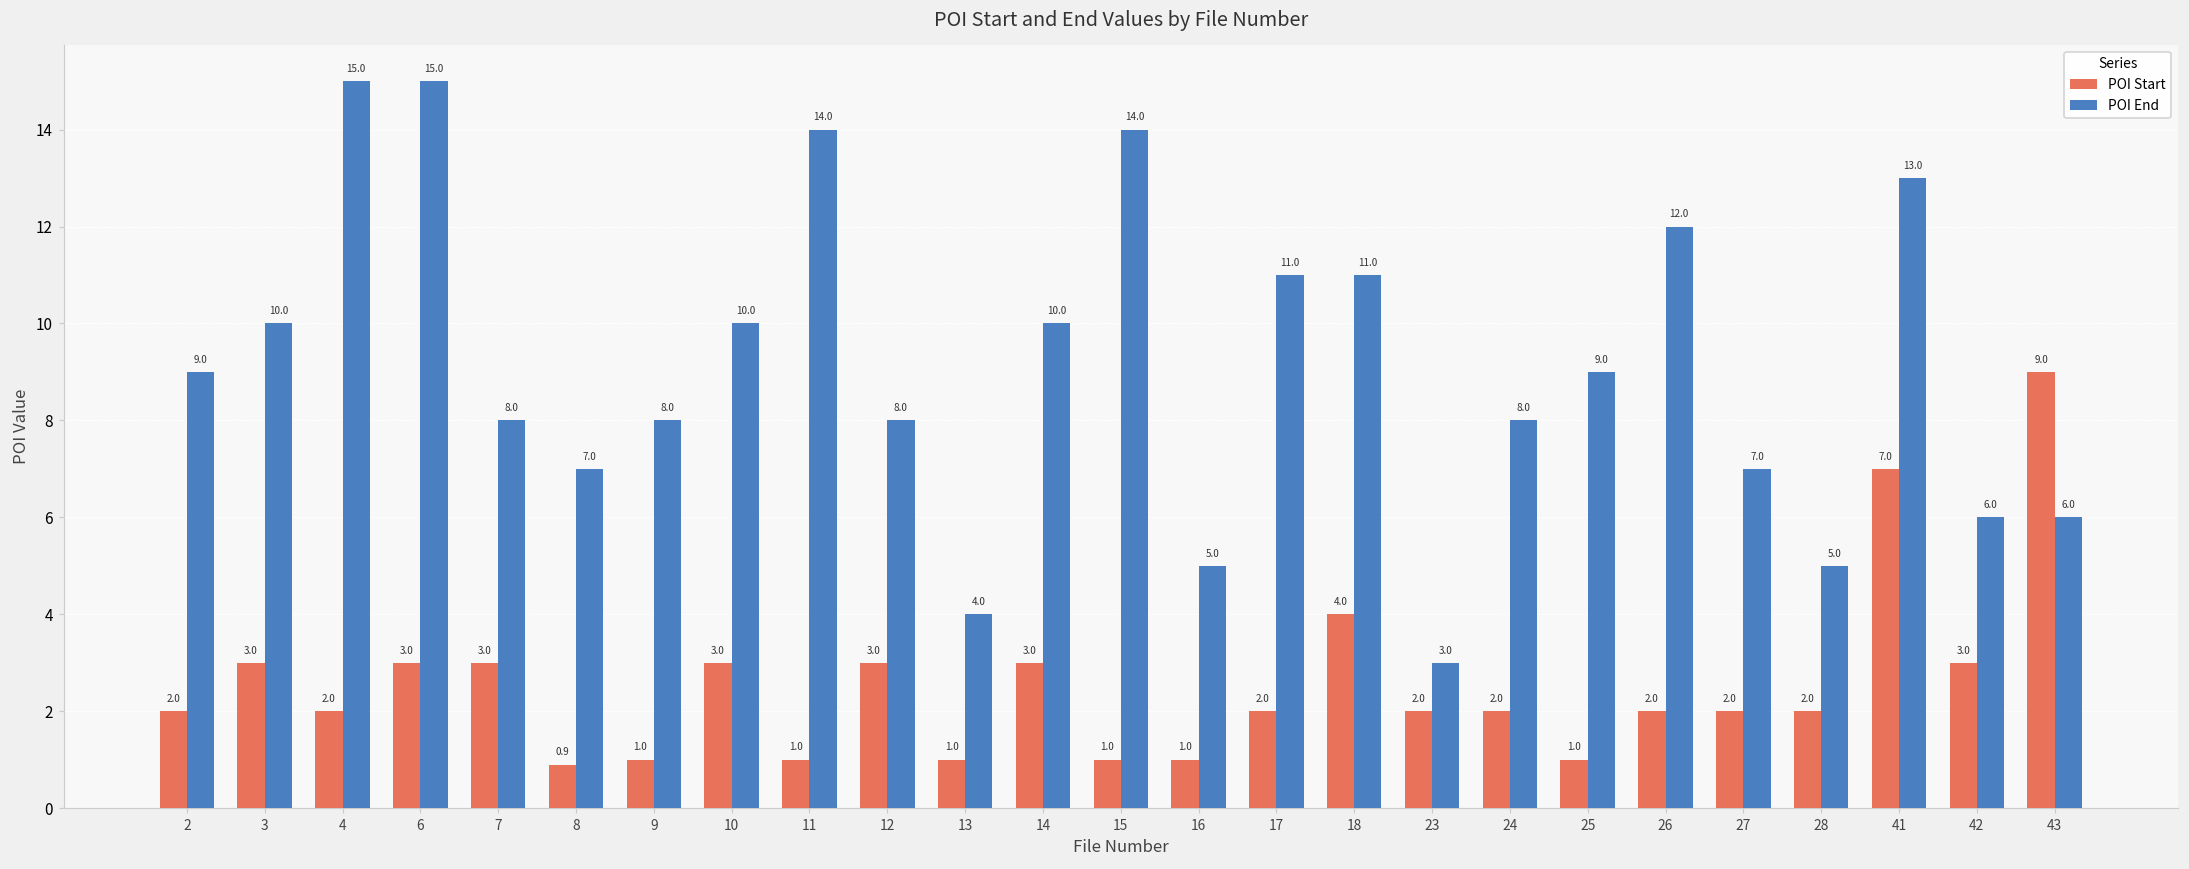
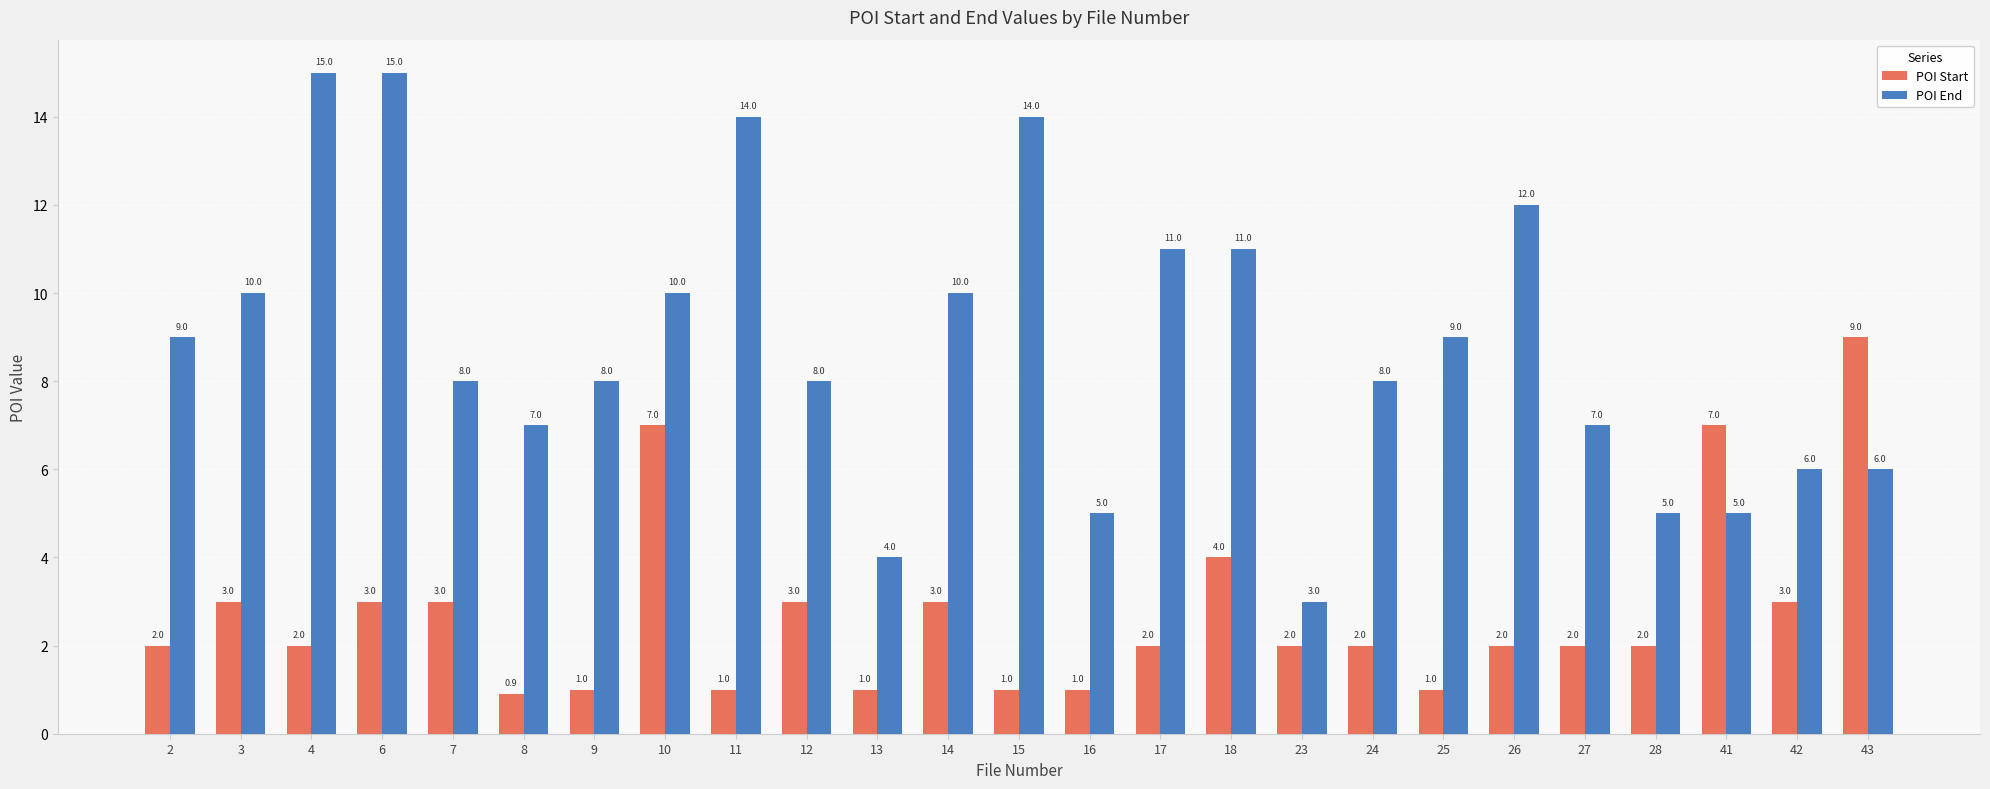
POI Start, 10: 3.0 -> 7.0
POI End, 41: 13.0 -> 5.0
